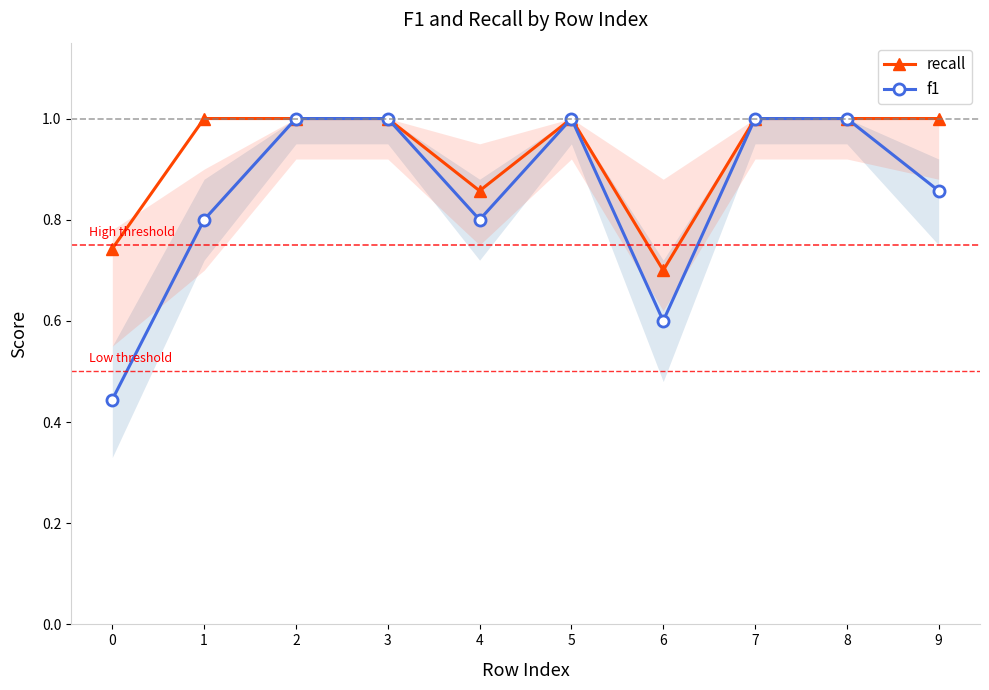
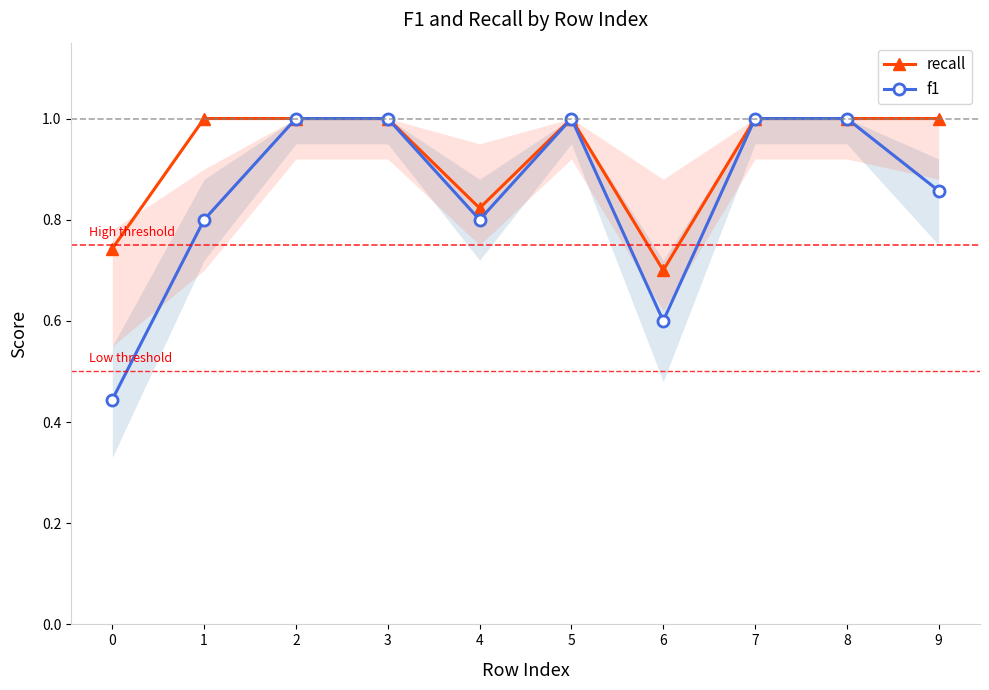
recall, 4: 0.86 -> 0.82
